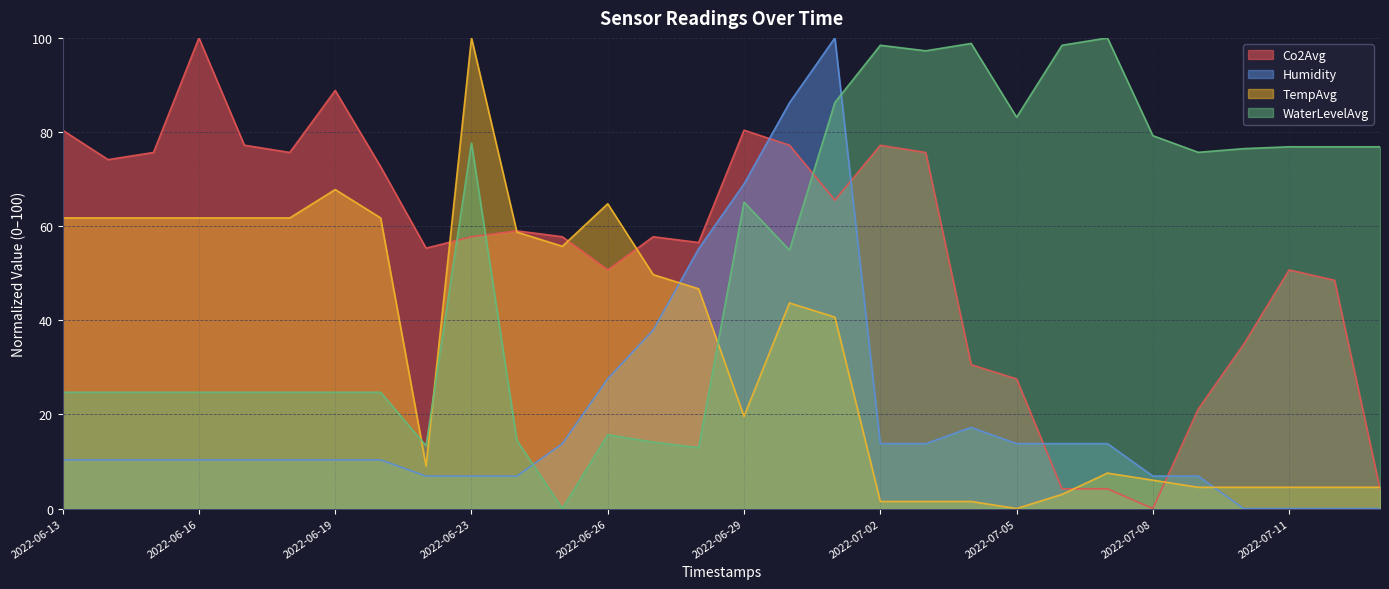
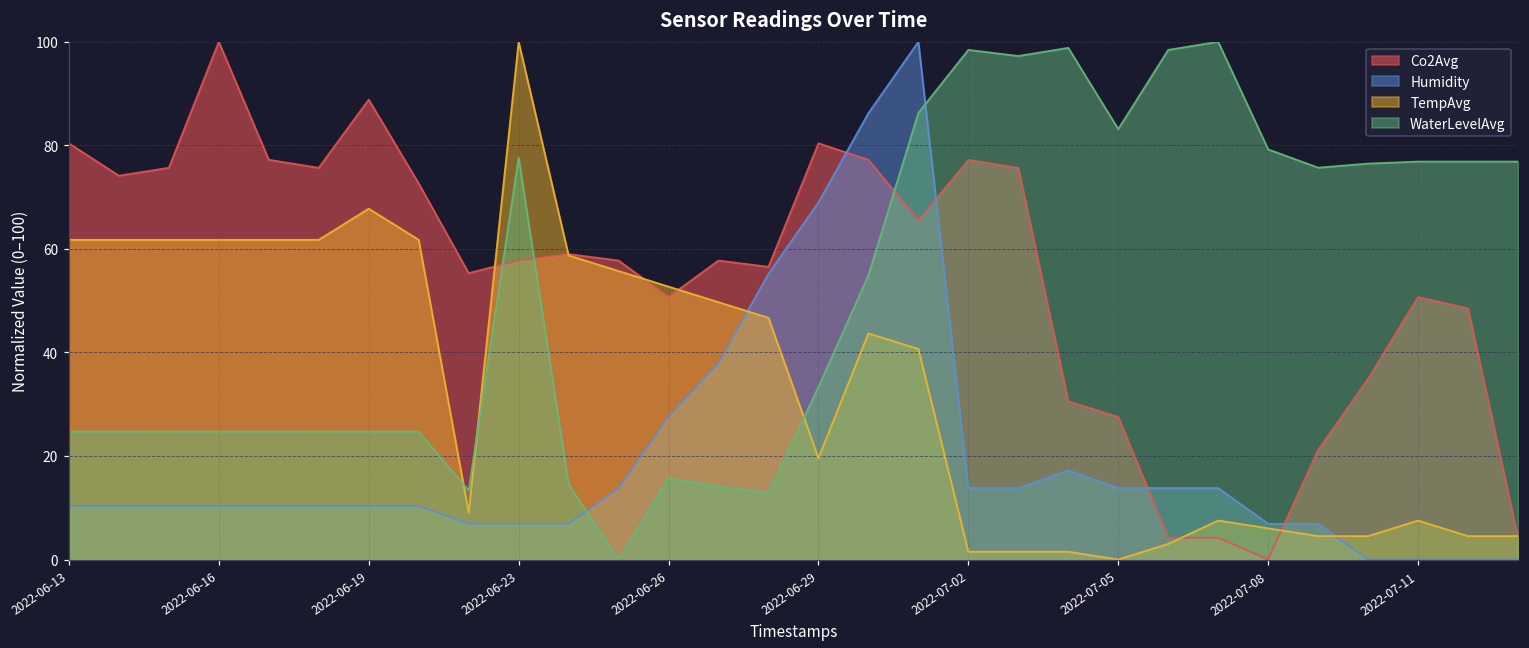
TempAvg, 2022-06-26: 65 -> 53
WaterLevelAvg, 2022-06-29: 65 -> 33
TempAvg, 2022-07-11: 5 -> 8
